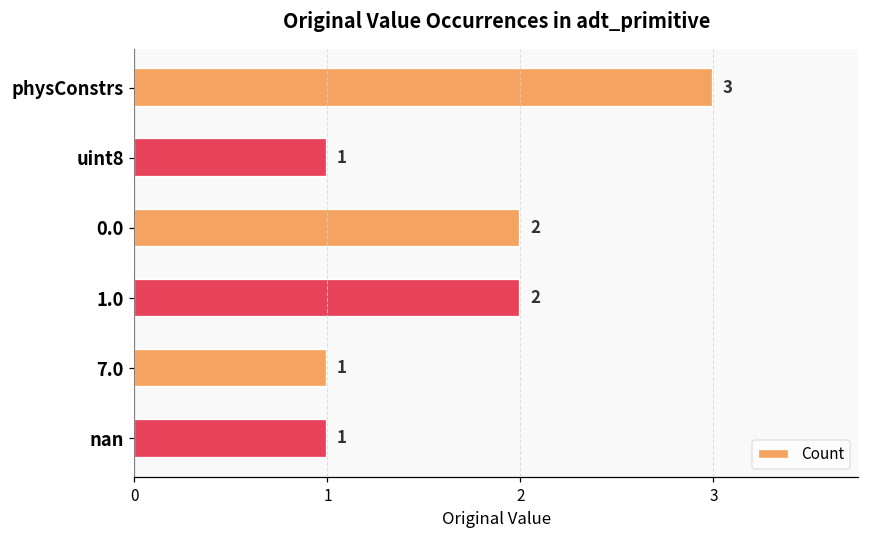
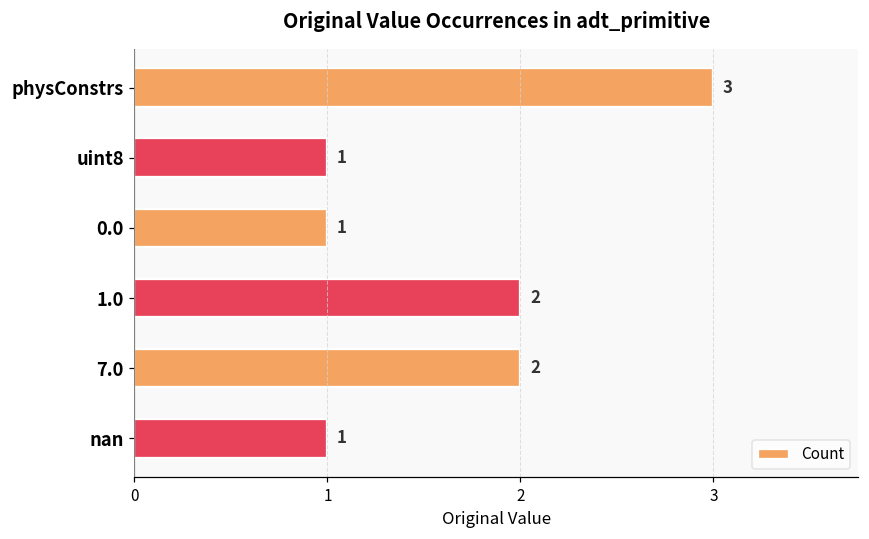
0.0: 2 -> 1
7.0: 1 -> 2
